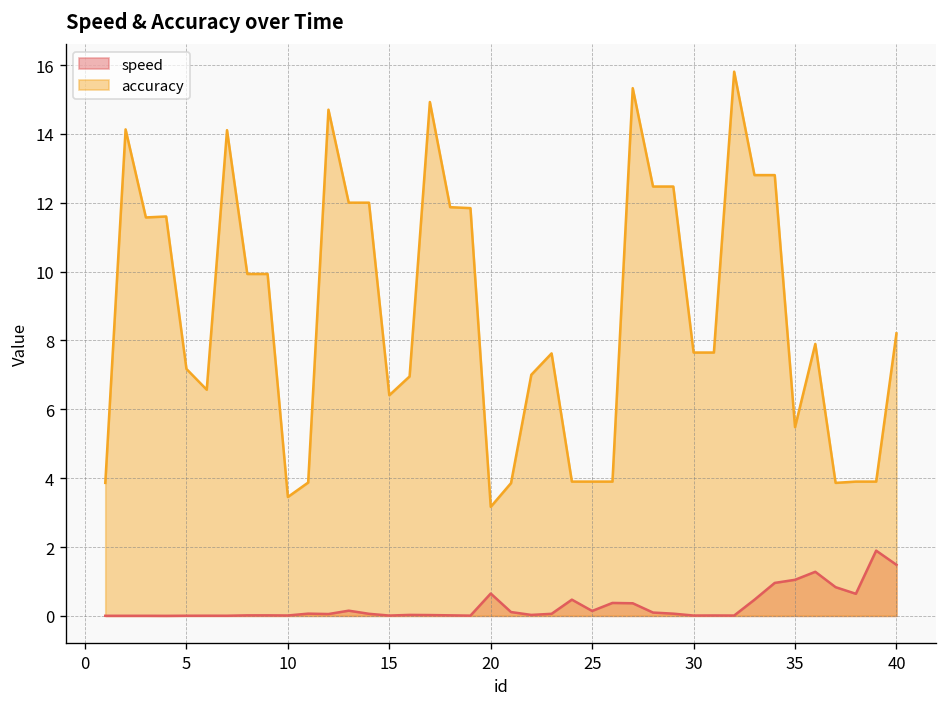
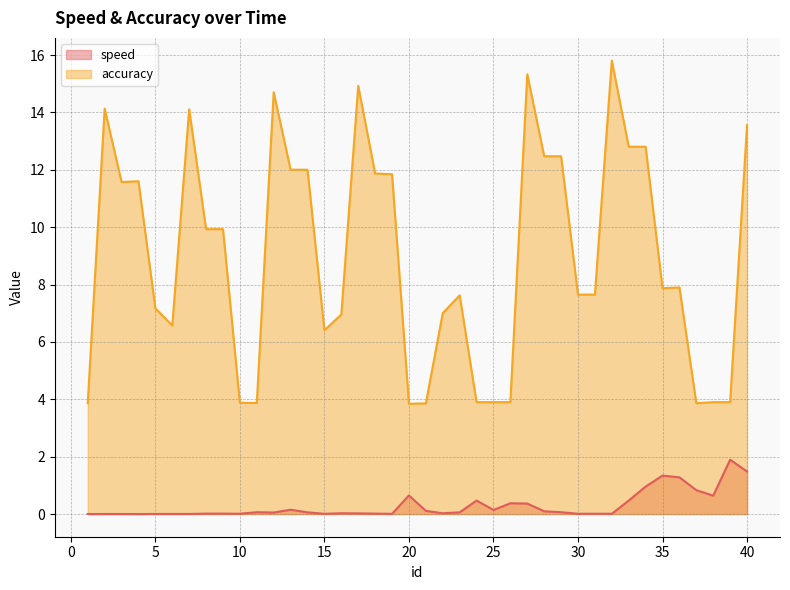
accuracy, 10: 3.5 -> 3.9
accuracy, 20: 3.2 -> 3.8
speed, 35: 1.0 -> 1.3
accuracy, 35: 5.5 -> 7.9
accuracy, 40: 8.2 -> 13.6
